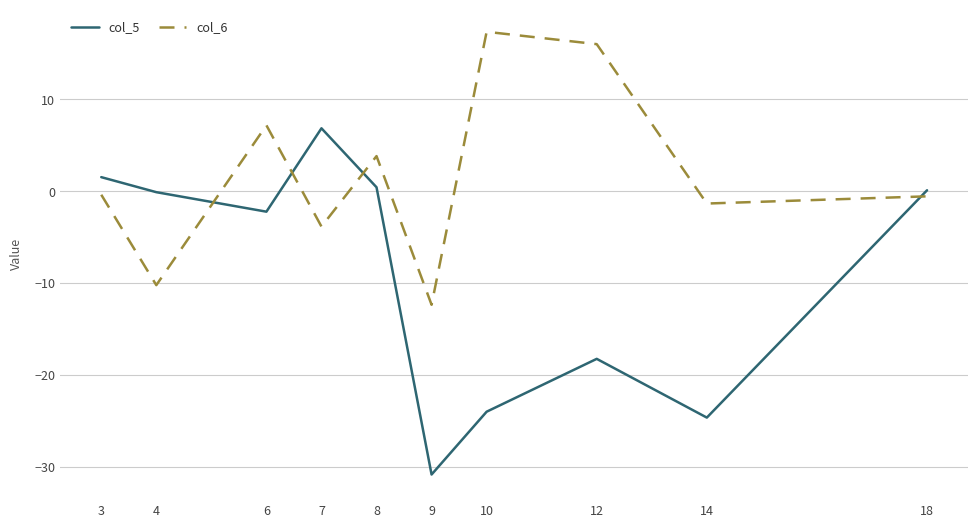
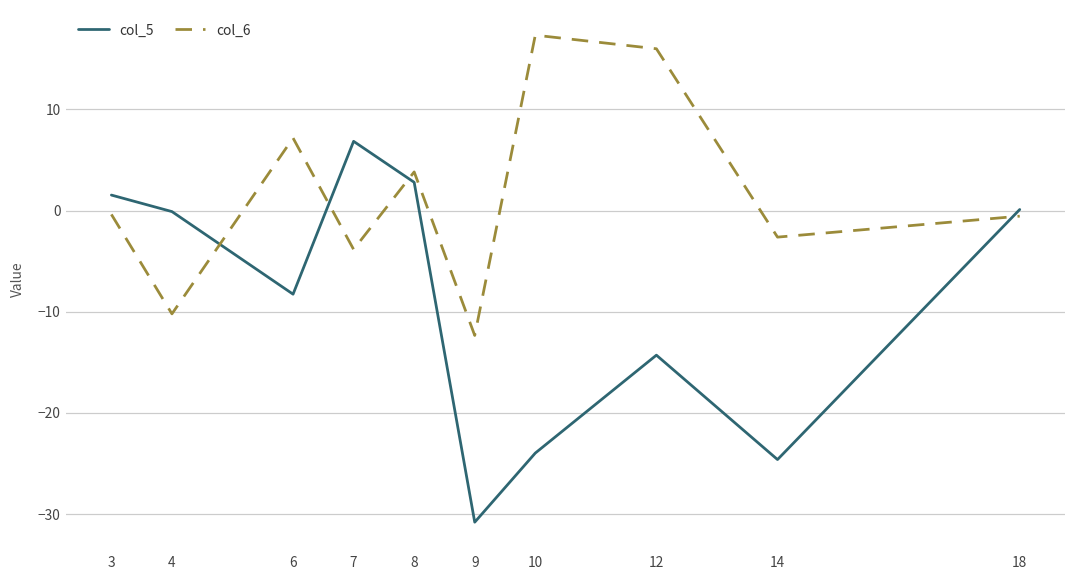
col_5, 6: -2 -> -8
col_5, 8: 0 -> 3
col_5, 12: -18 -> -14
col_6, 14: -1 -> -3
